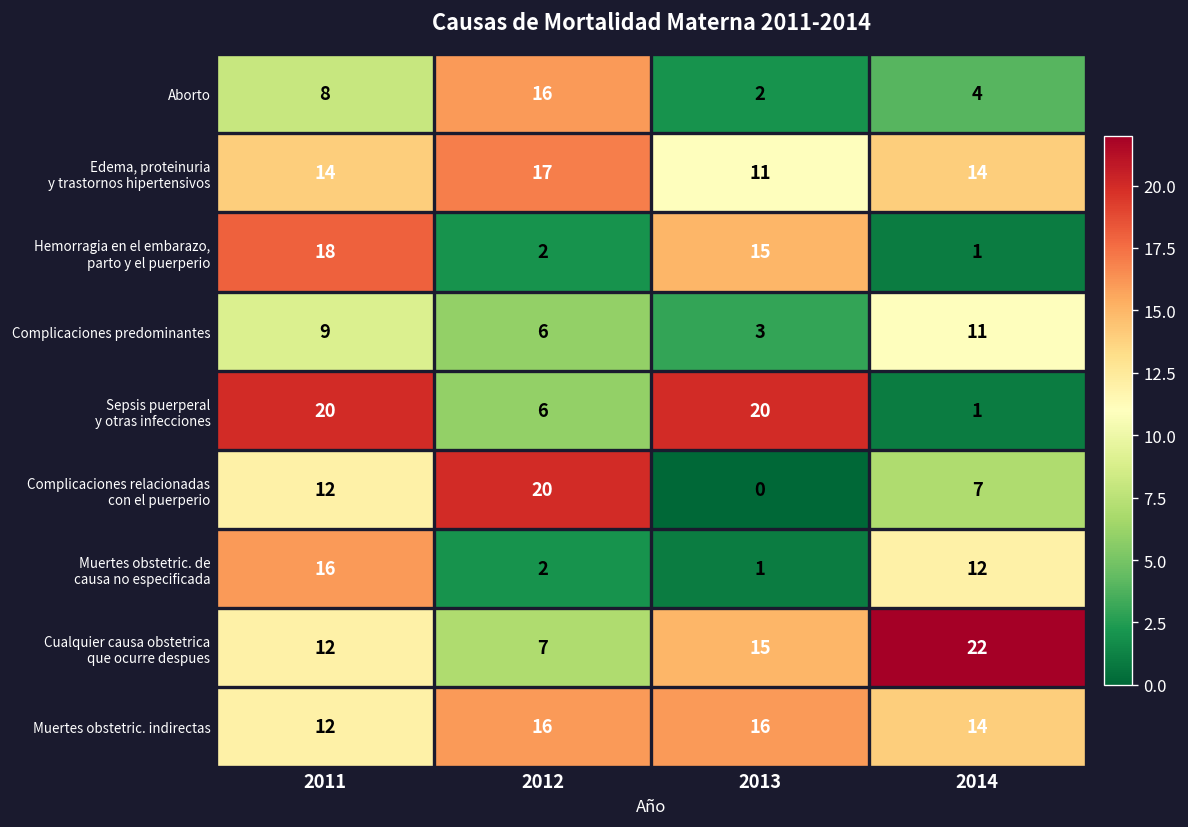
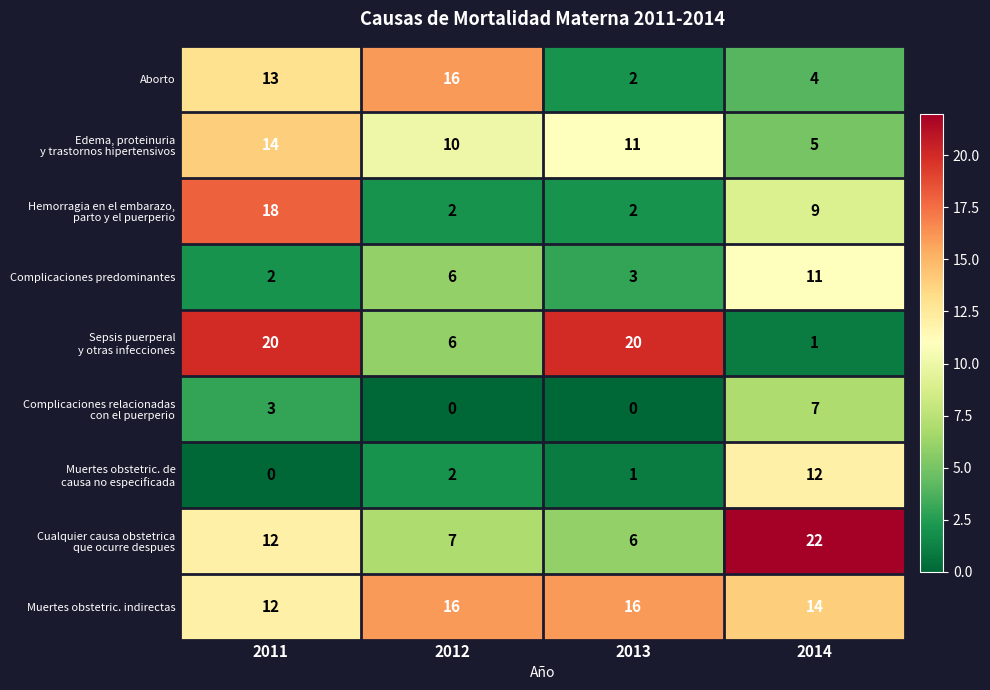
Aborto, 2011: 8 -> 13
Edema, proteinuria y trastornos hipertensivos, 2012: 17 -> 10
Edema, proteinuria y trastornos hipertensivos, 2014: 14 -> 5
Hemorragia en el embarazo, parto y el puerperio, 2013: 15 -> 2
Hemorragia en el embarazo, parto y el puerperio, 2014: 1 -> 9
Complicaciones predominantes, 2011: 9 -> 2
Complicaciones relacionadas con el puerperio, 2011: 12 -> 3
Complicaciones relacionadas con el puerperio, 2012: 20 -> 0
Muertes obstetric. de causa no especificada, 2011: 16 -> 0
Cualquier causa obstetrica que ocurre despues, 2013: 15 -> 6
